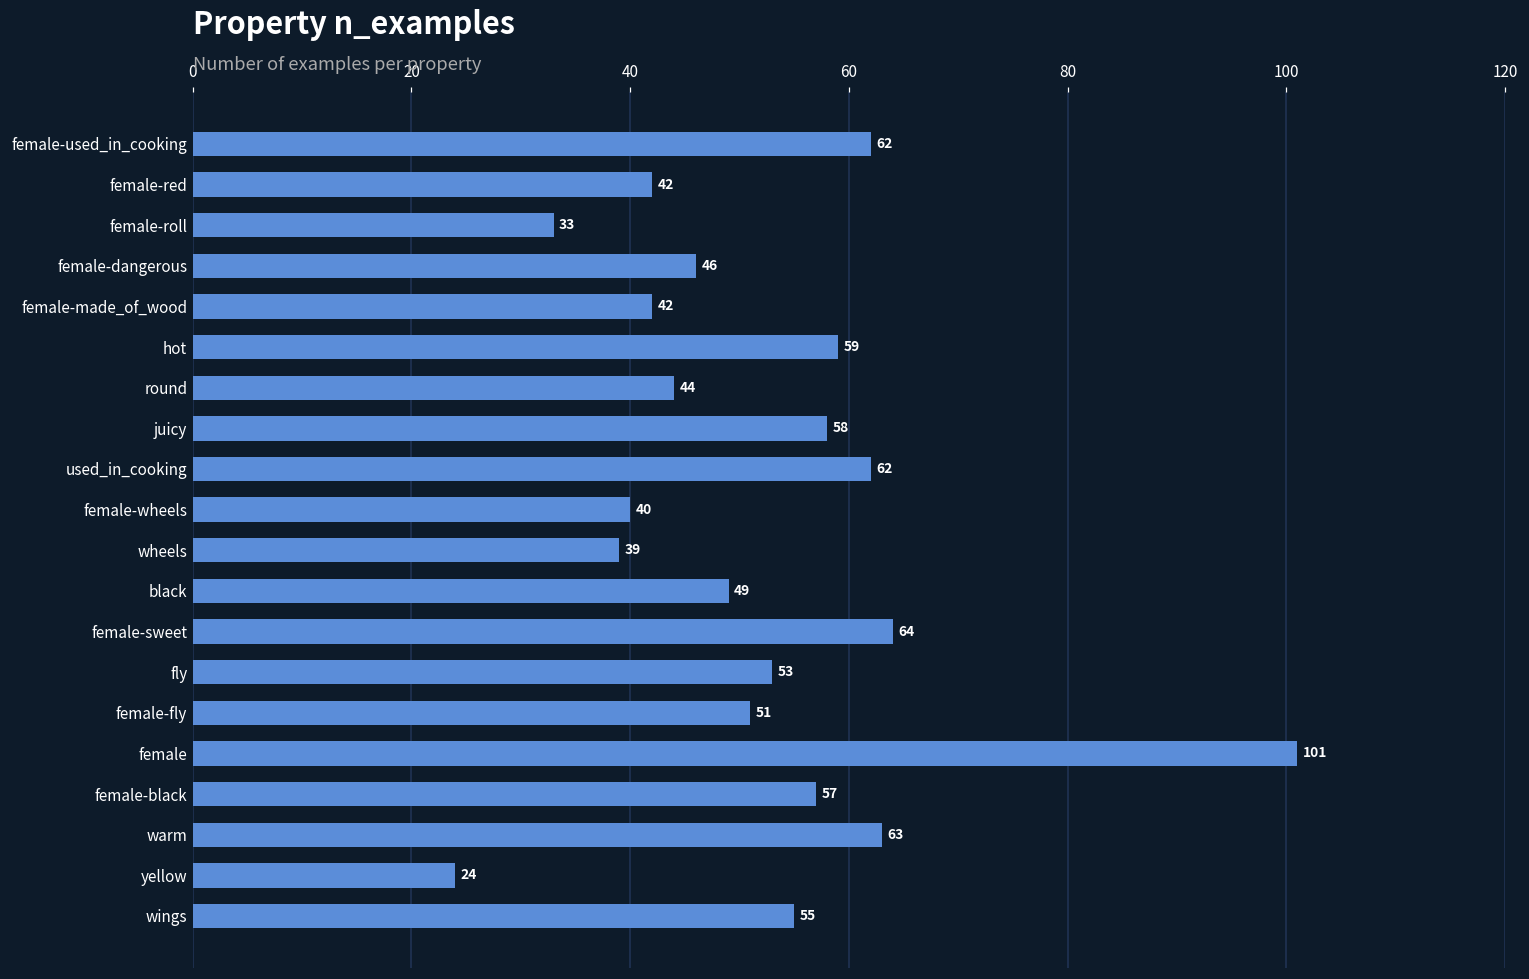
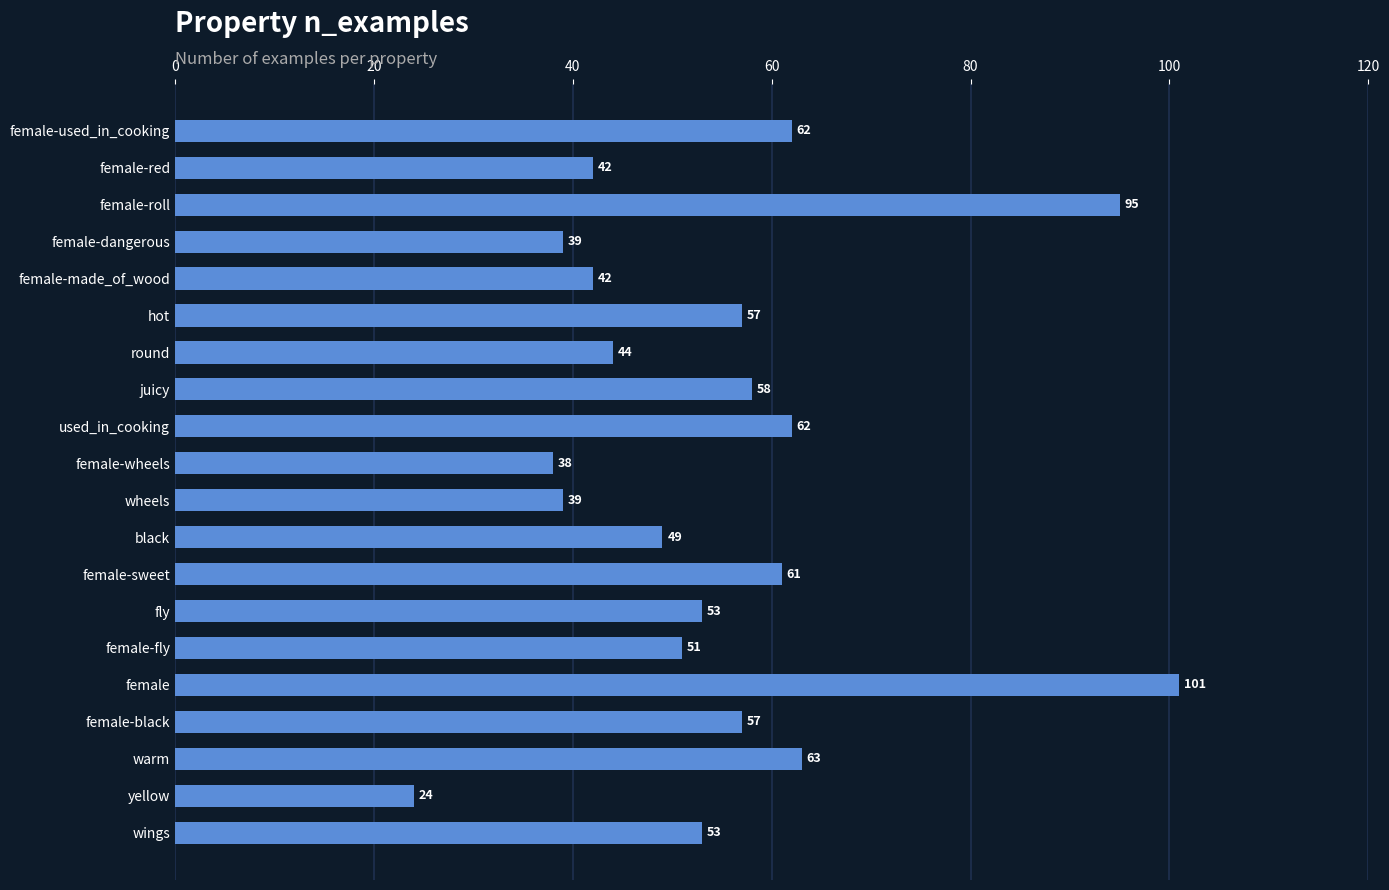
female-roll: 33 -> 95
female-dangerous: 46 -> 39
hot: 59 -> 57
female-wheels: 40 -> 38
female-sweet: 64 -> 61
wings: 55 -> 53
